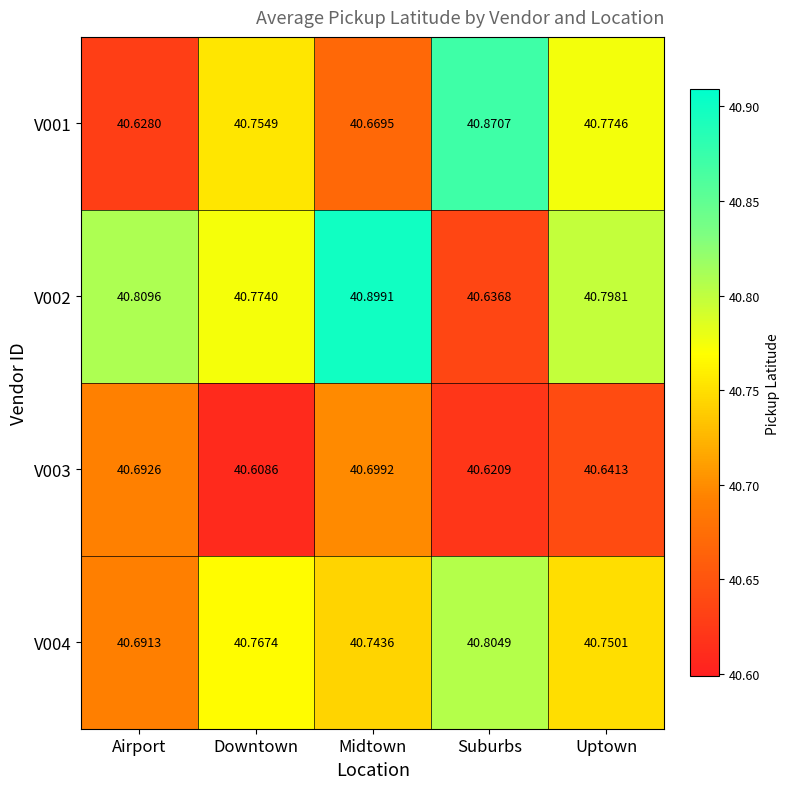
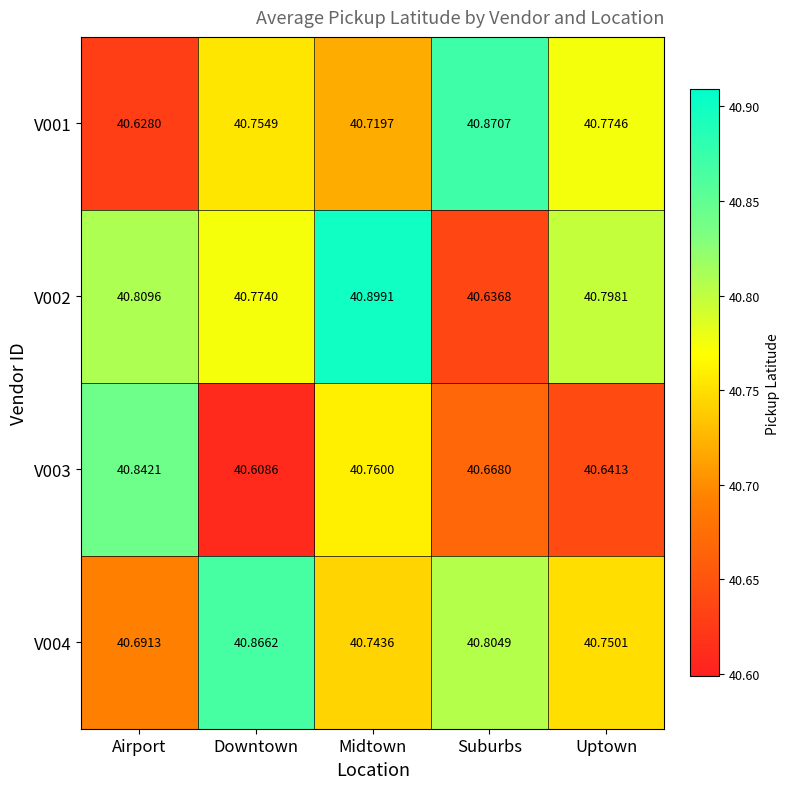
V001, Midtown: 40.6695 -> 40.7197
V003, Airport: 40.6926 -> 40.8421
V003, Midtown: 40.6992 -> 40.7600
V003, Suburbs: 40.6209 -> 40.6680
V004, Downtown: 40.7674 -> 40.8662
